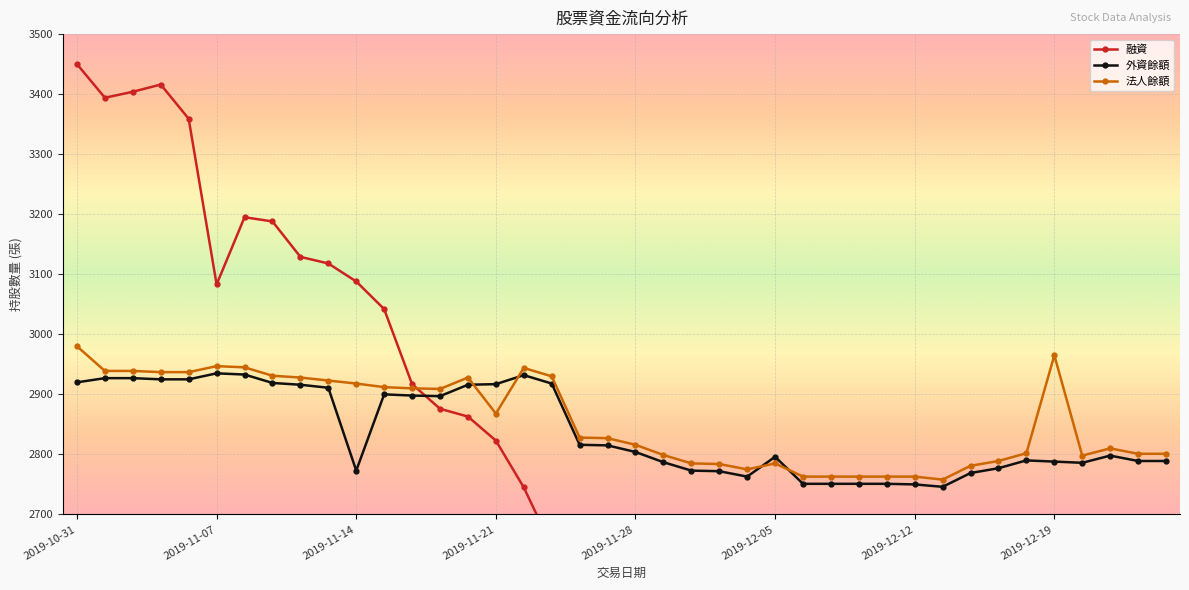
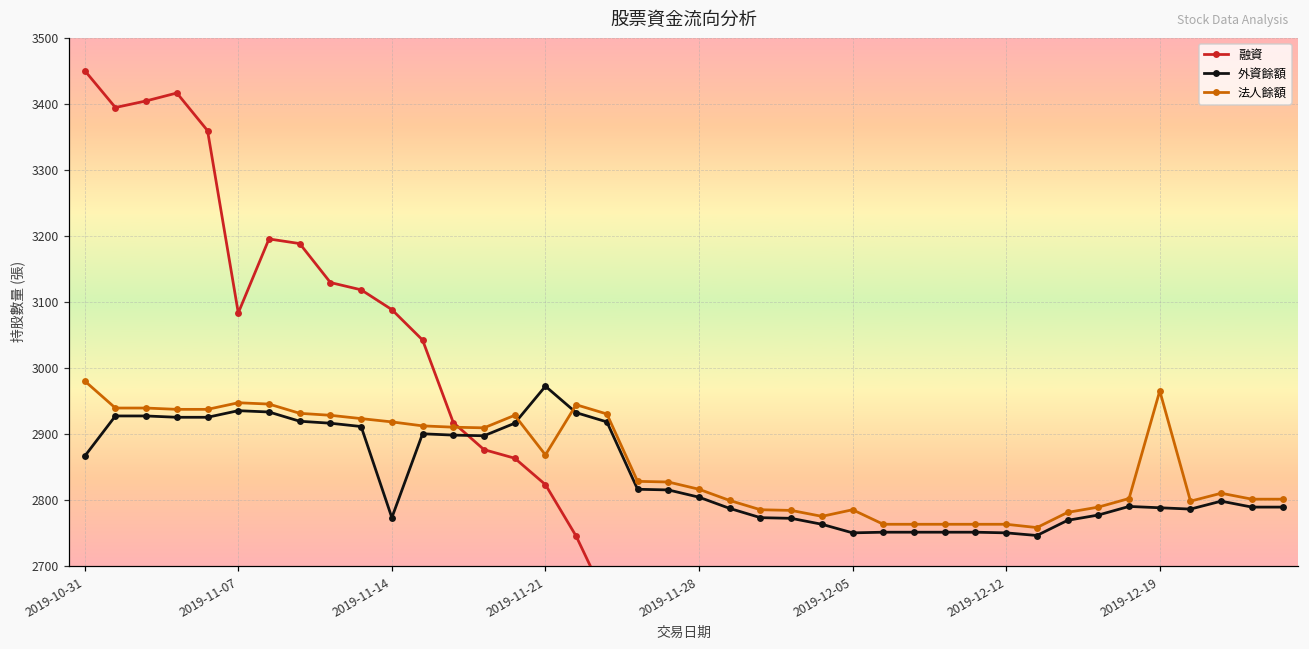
外資餘額, 2019-10-31: 2920 -> 2870
外資餘額, 2019-11-21: 2920 -> 2970
外資餘額, 2019-12-05: 2800 -> 2750
